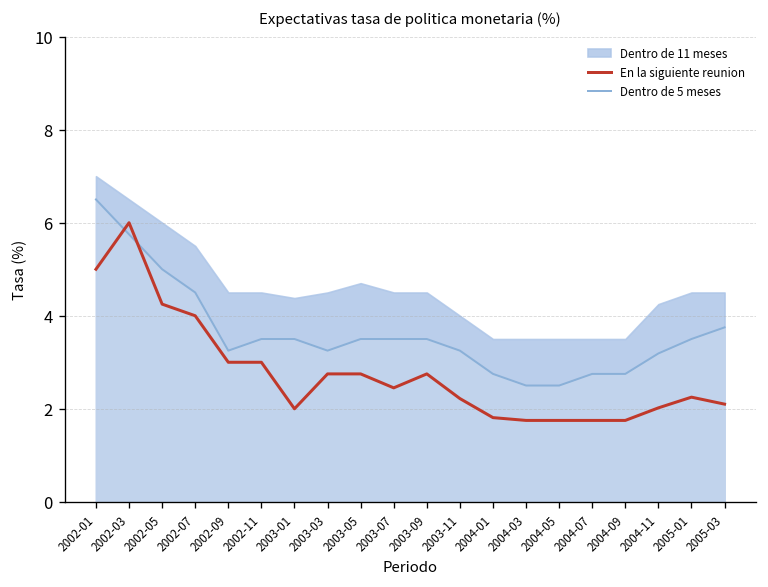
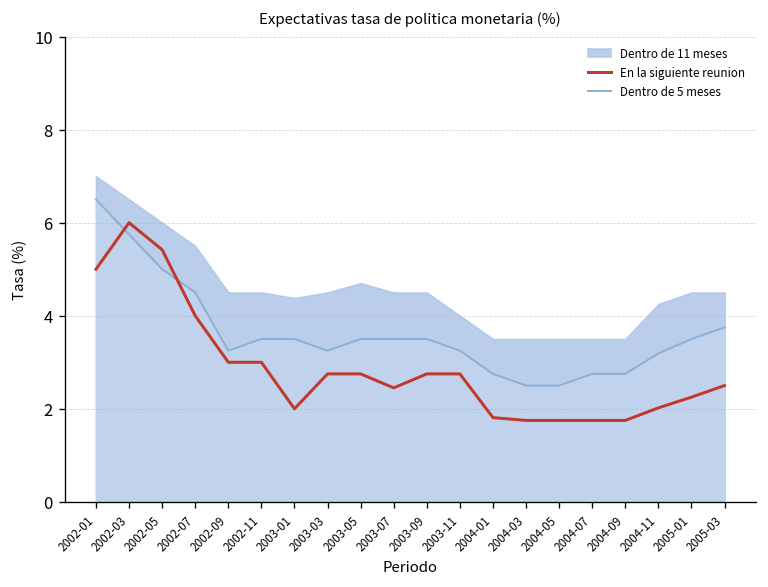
En la siguiente reunion, 2002-05: 4.3 -> 5.4
En la siguiente reunion, 2003-11: 2.2 -> 2.8
En la siguiente reunion, 2005-03: 2.1 -> 2.5
